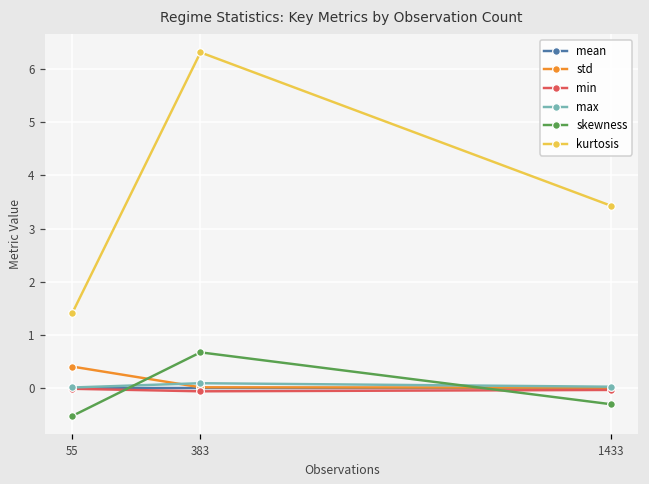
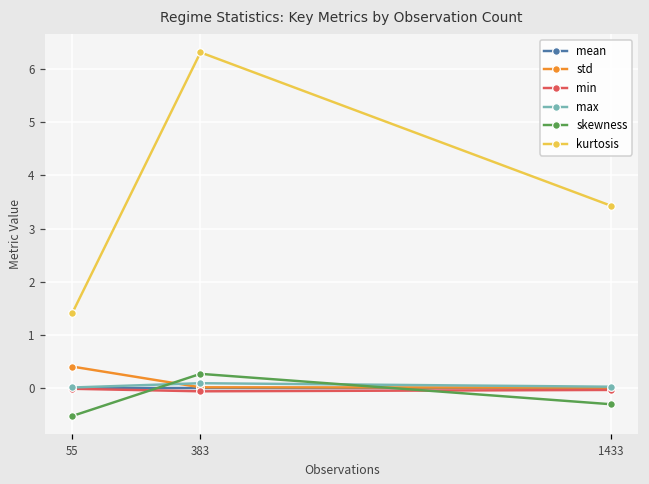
skewness, 383: 0.7 -> 0.3
